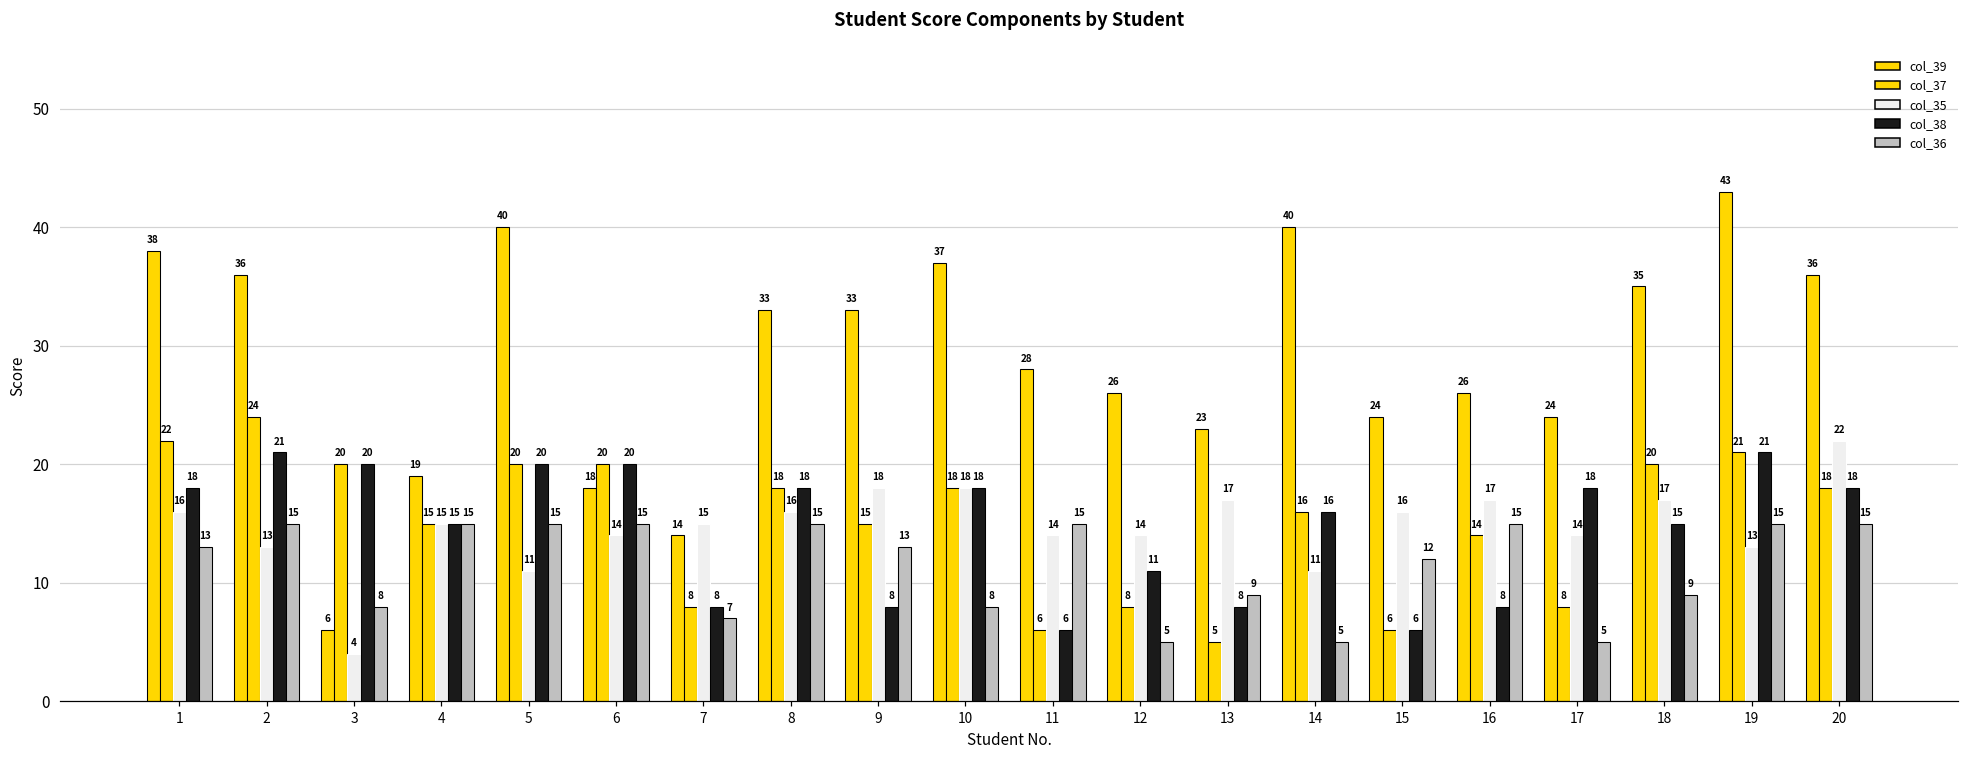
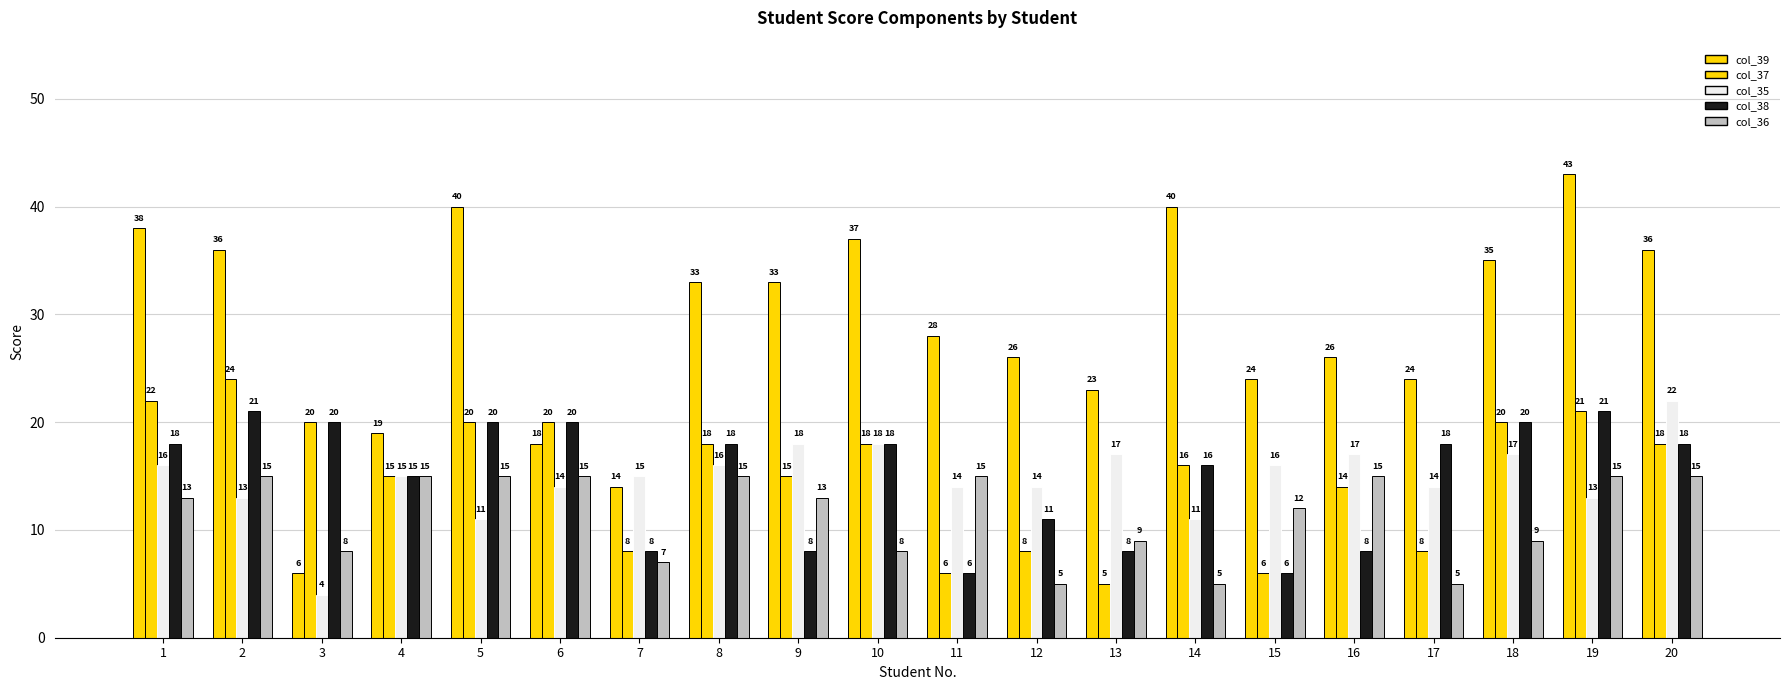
col_38, 18: 15 -> 20
